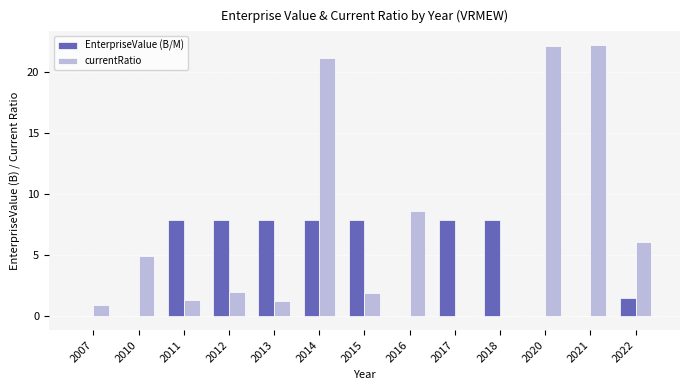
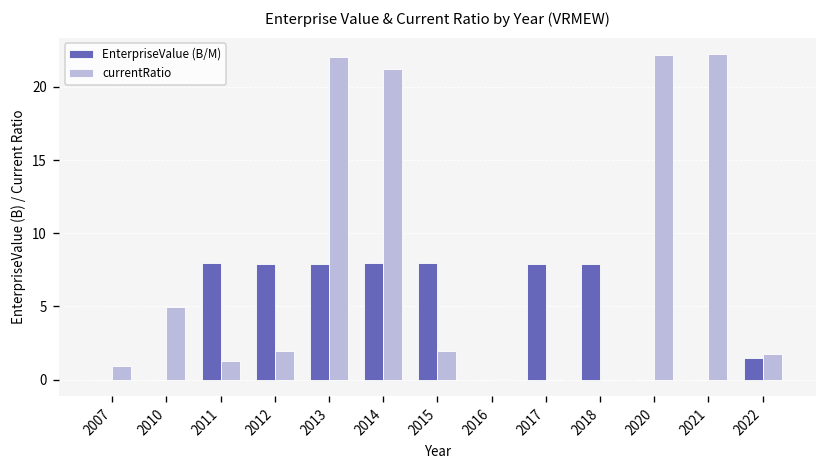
currentRatio, 2013: 1.3 -> 22.0
currentRatio, 2016: 8.7 -> 0.0
currentRatio, 2022: 6.1 -> 1.7
